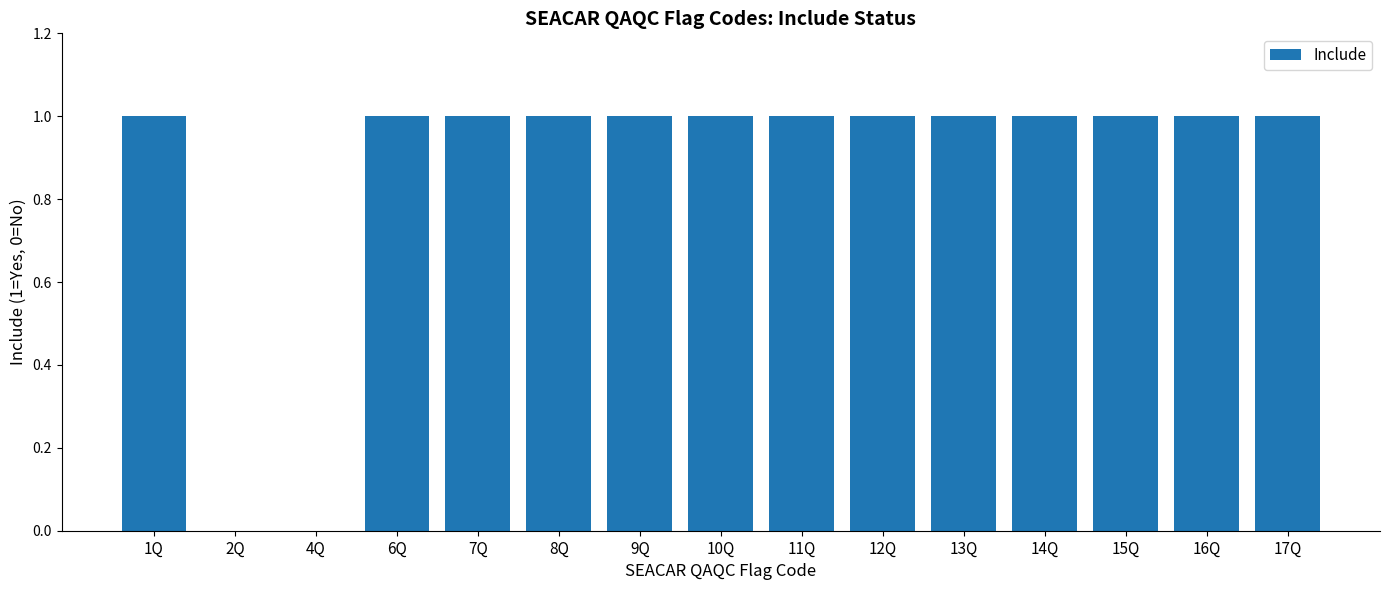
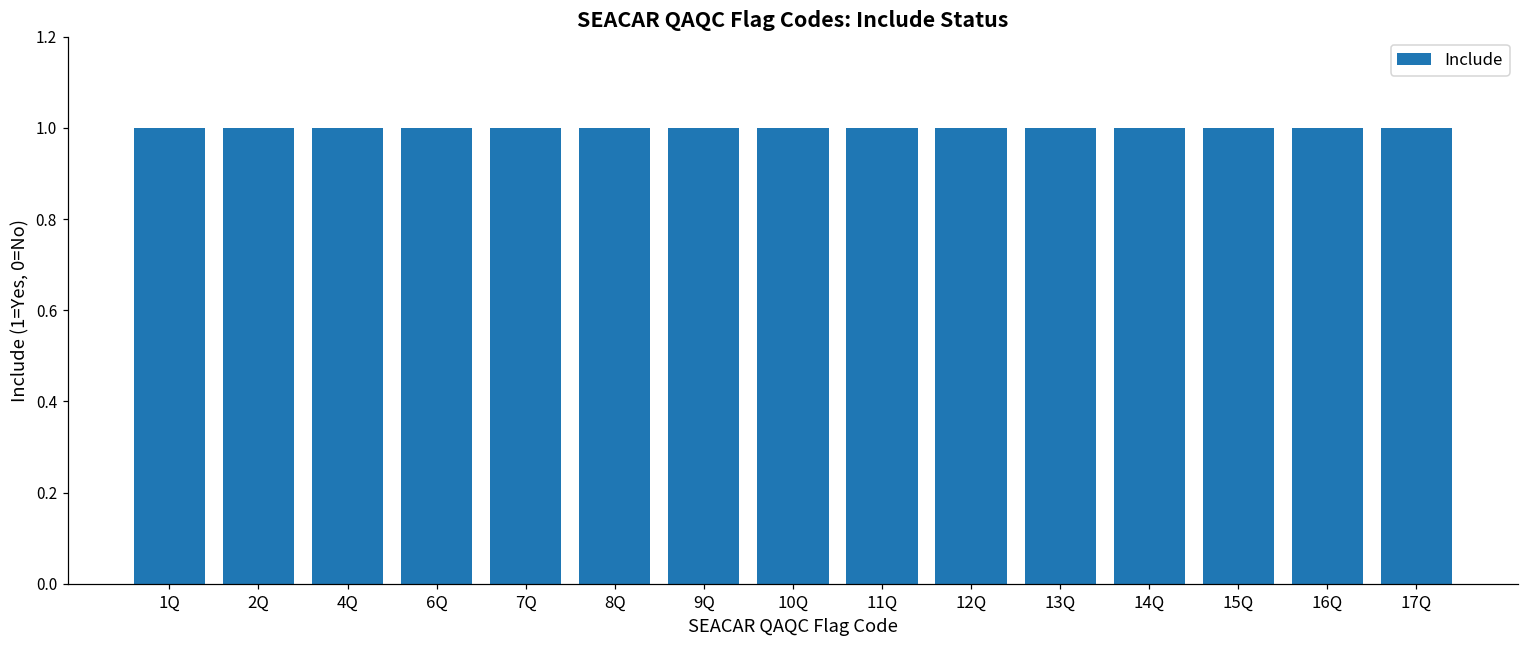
2Q: 0 -> 1
4Q: 0 -> 1
